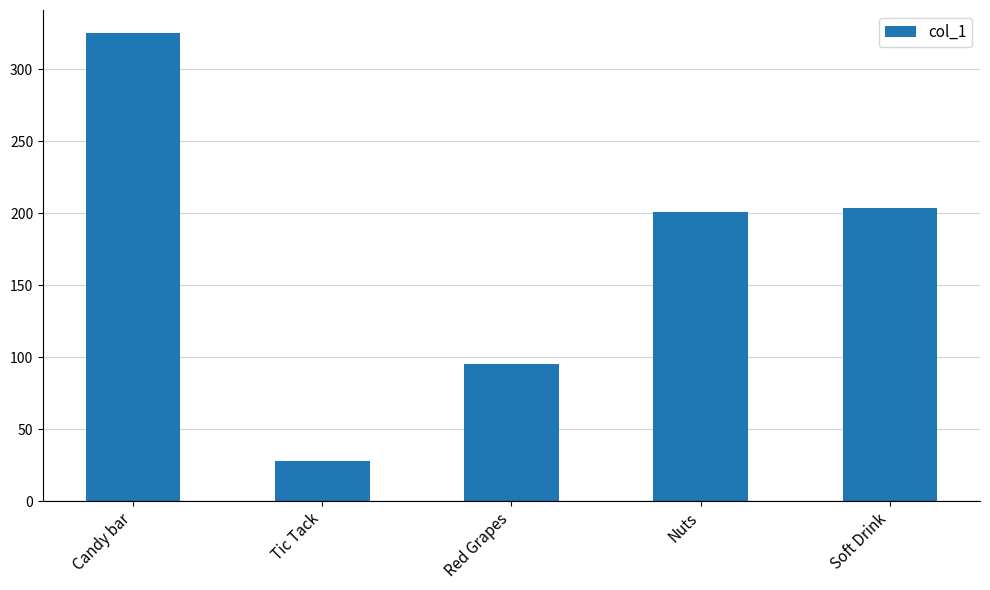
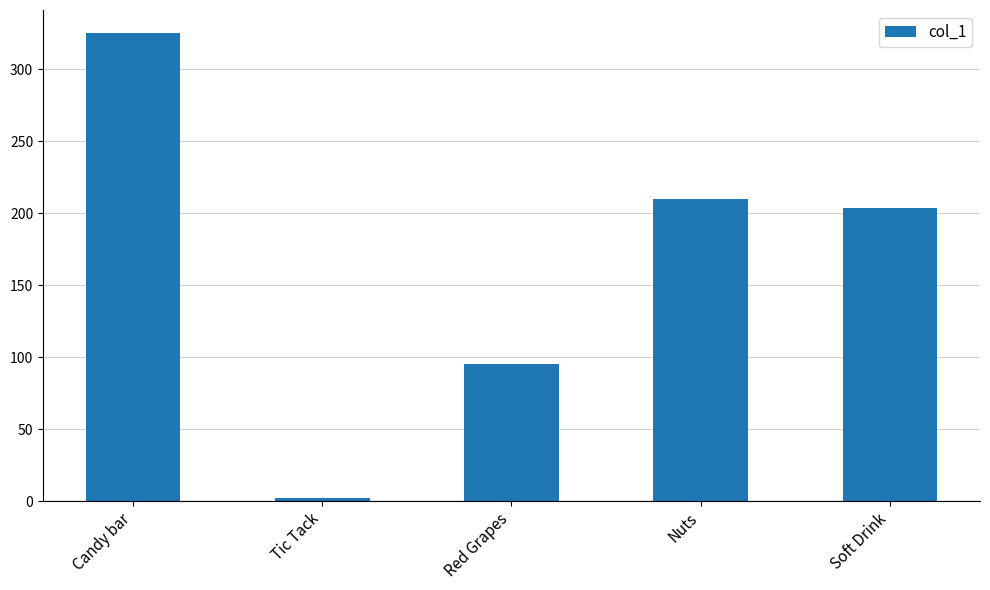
Tic Tack: 28 -> 2
Nuts: 201 -> 210
